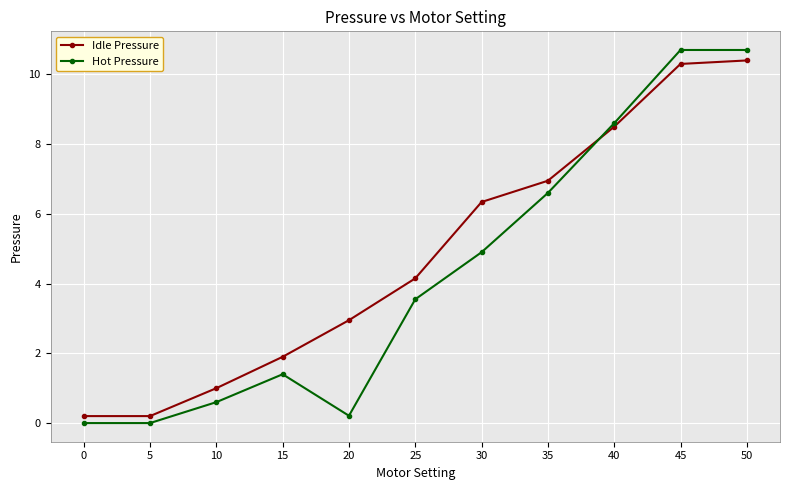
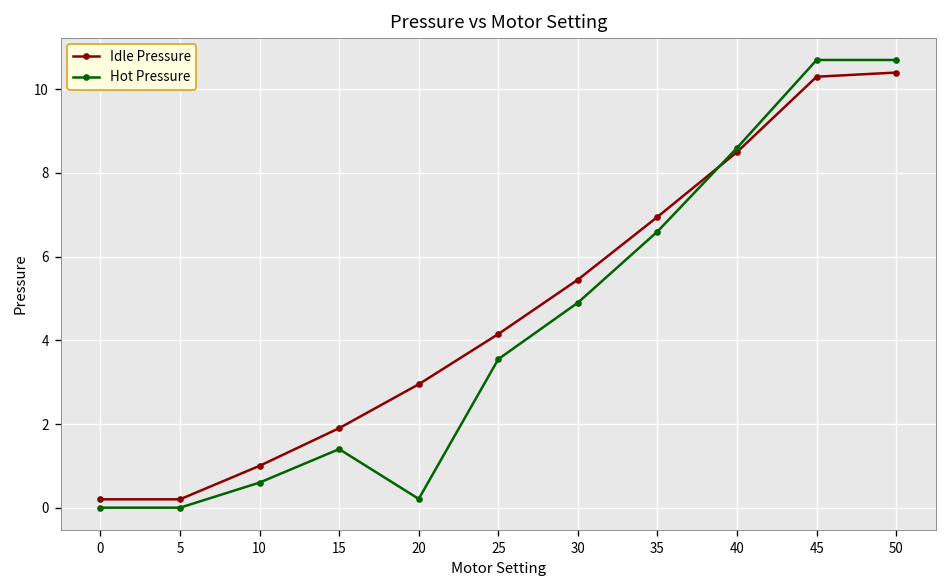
Idle Pressure, 30: 6.3 -> 5.5
